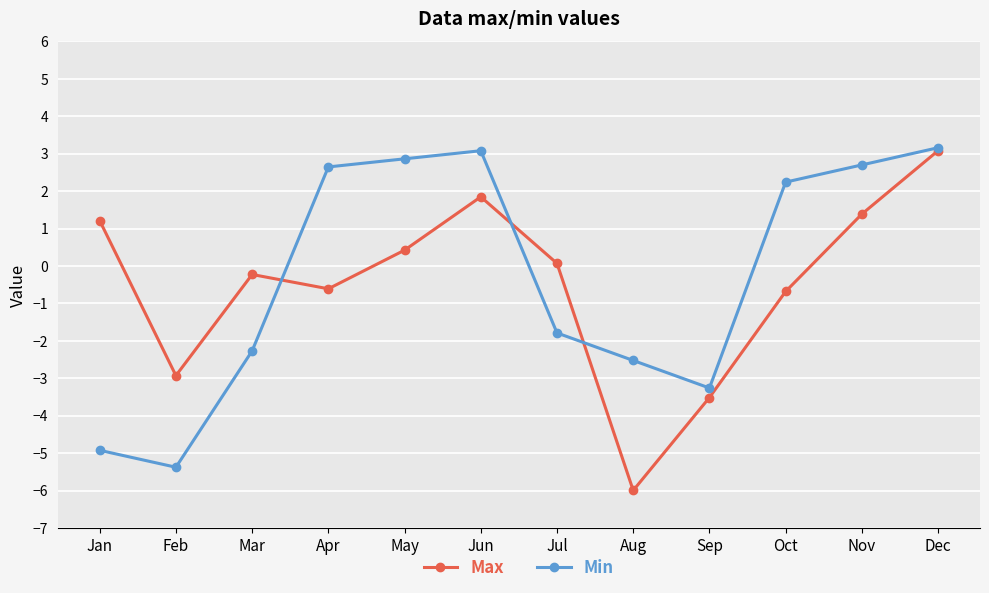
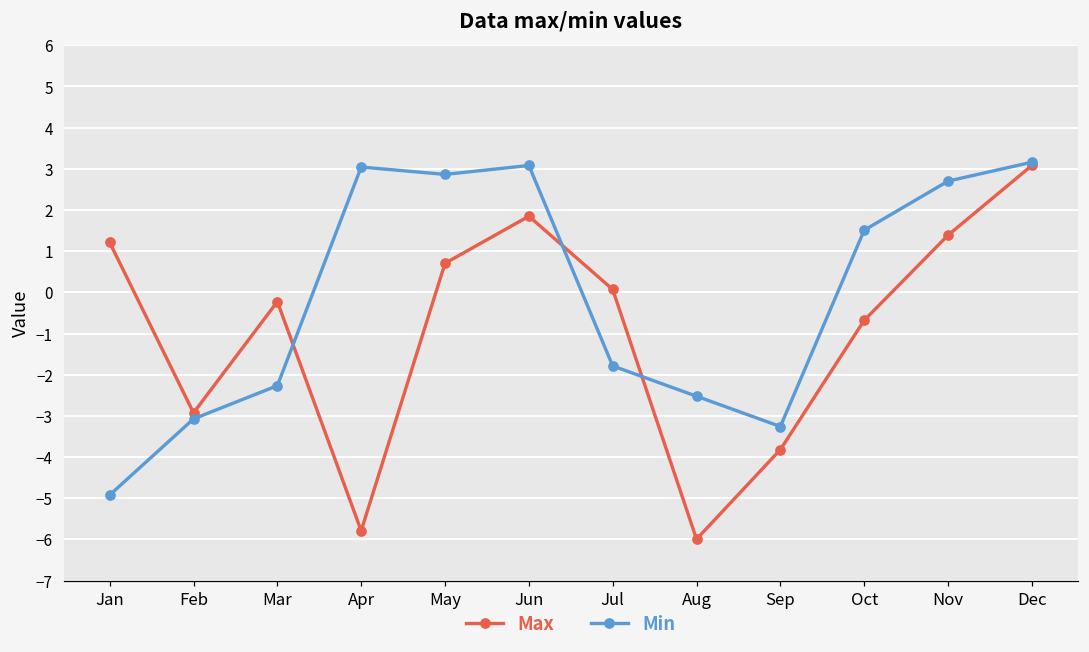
Min, Feb: -5.4 -> -3.1
Max, Apr: -0.6 -> -5.8
Min, Apr: 2.6 -> 3.0
Max, May: 0.4 -> 0.7
Max, Sep: -3.5 -> -3.8
Min, Oct: 2.2 -> 1.5
